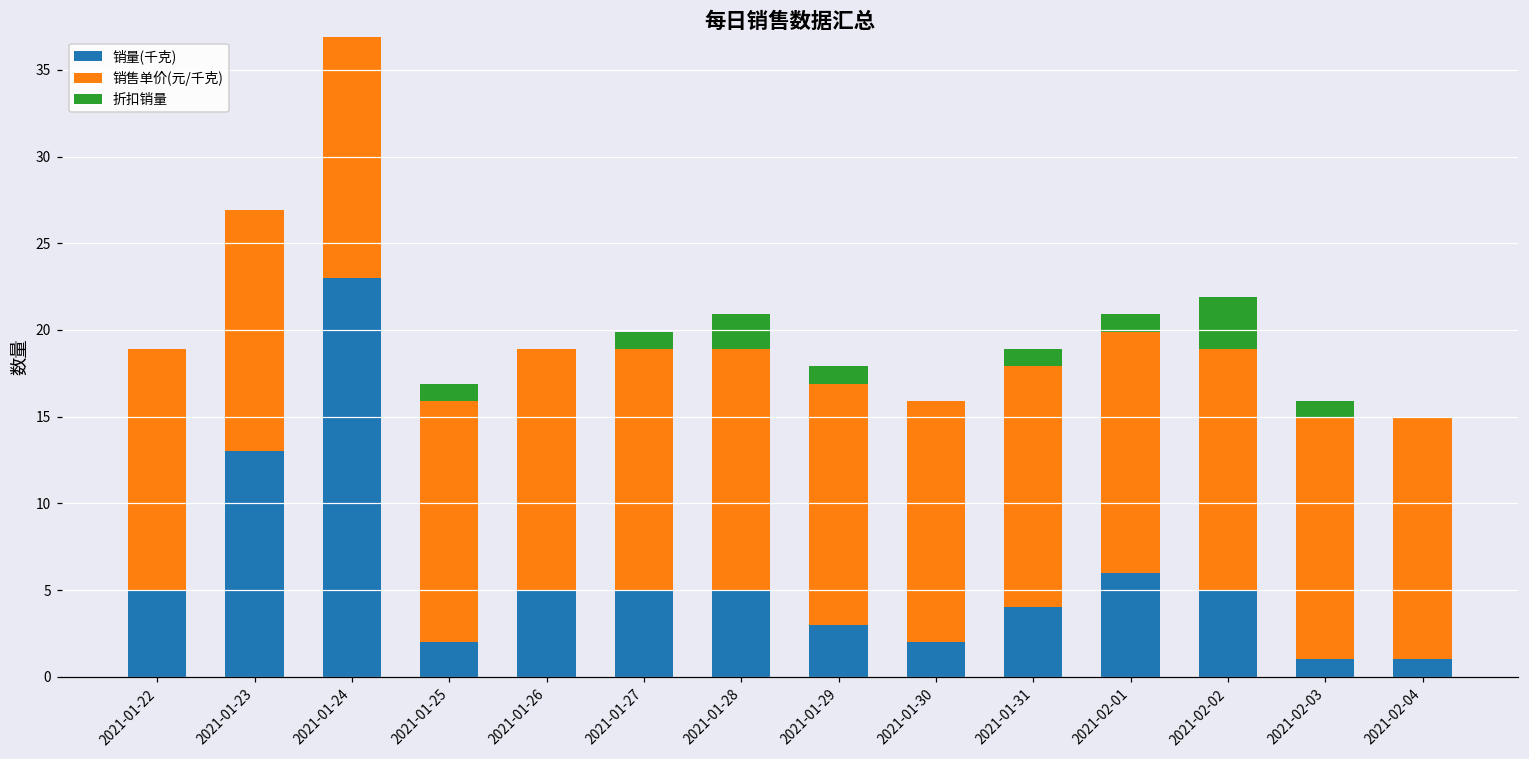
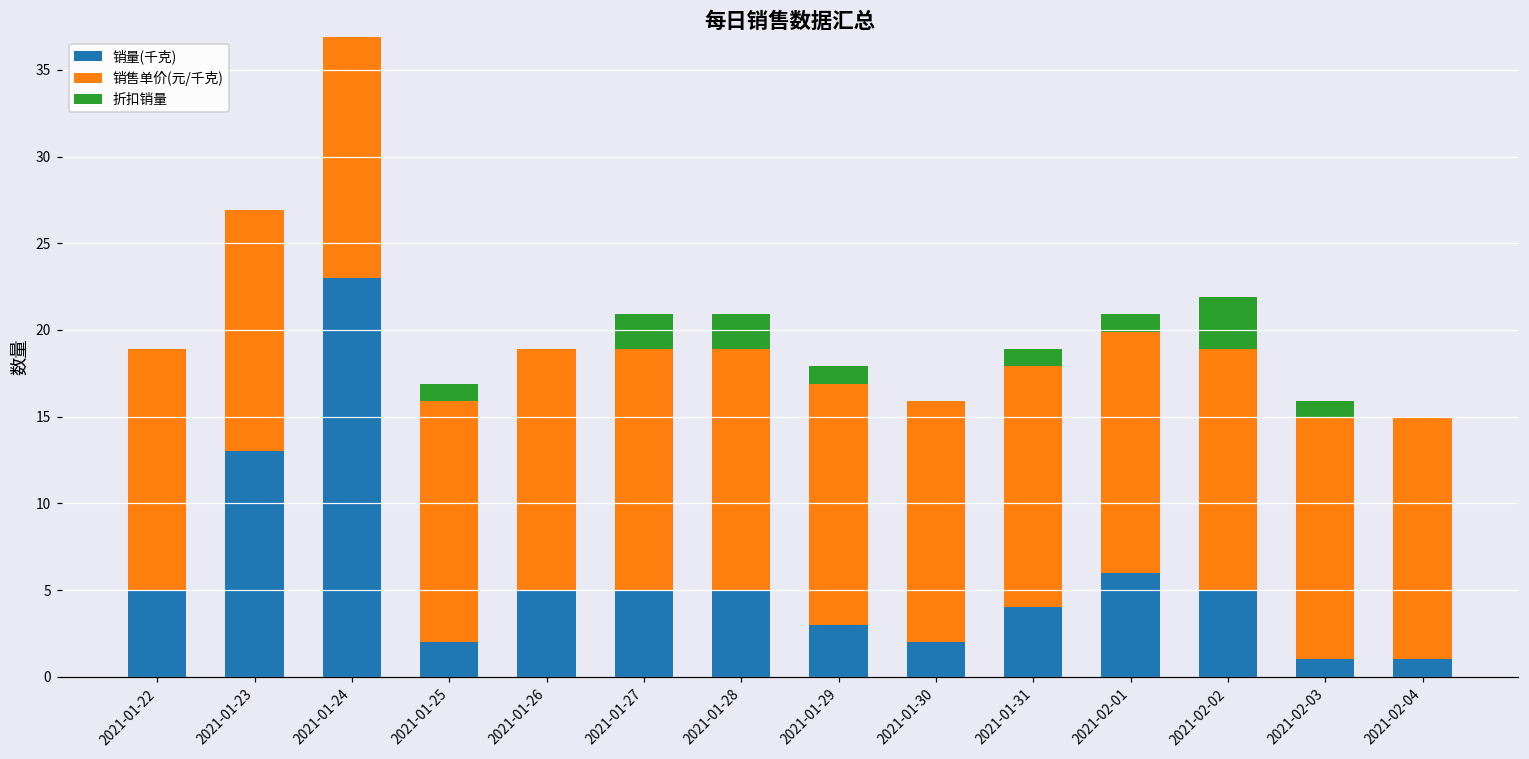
折扣销量, 2021-01-27: 1 -> 2
